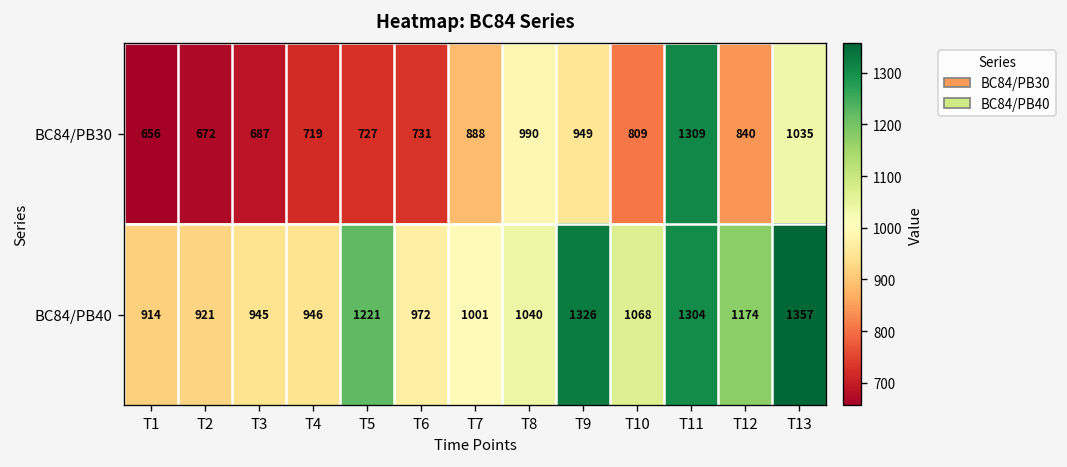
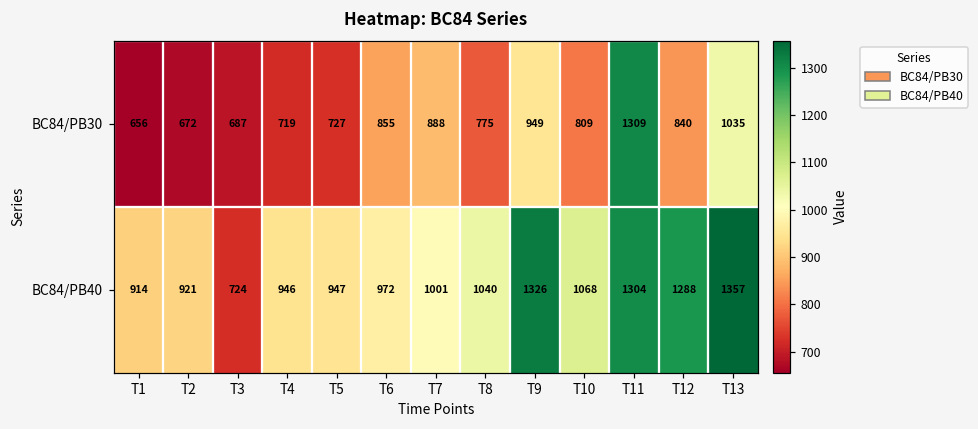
BC84/PB30, T6: 731 -> 855
BC84/PB30, T8: 990 -> 775
BC84/PB40, T3: 945 -> 724
BC84/PB40, T5: 1221 -> 947
BC84/PB40, T12: 1174 -> 1288
